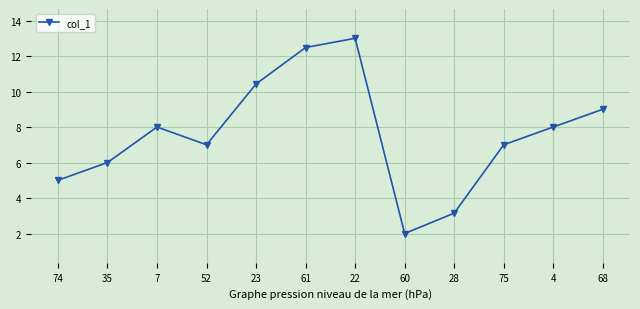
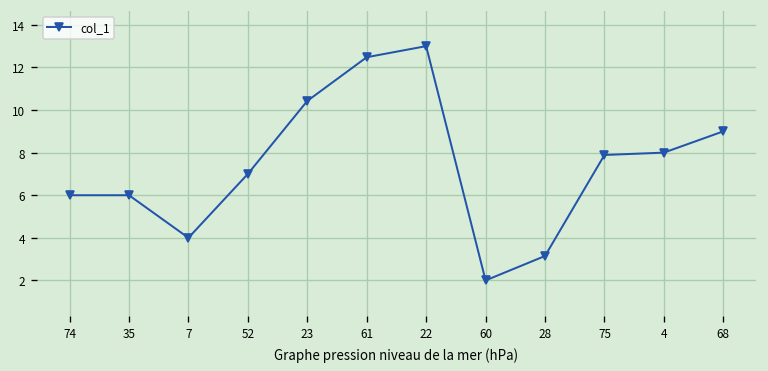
74: 5 -> 6
7: 8 -> 4
75: 7.0 -> 7.9
